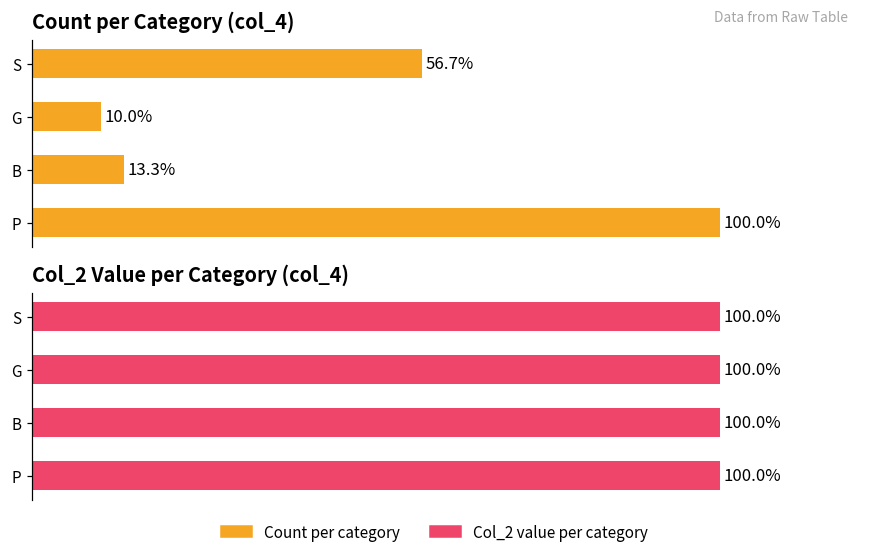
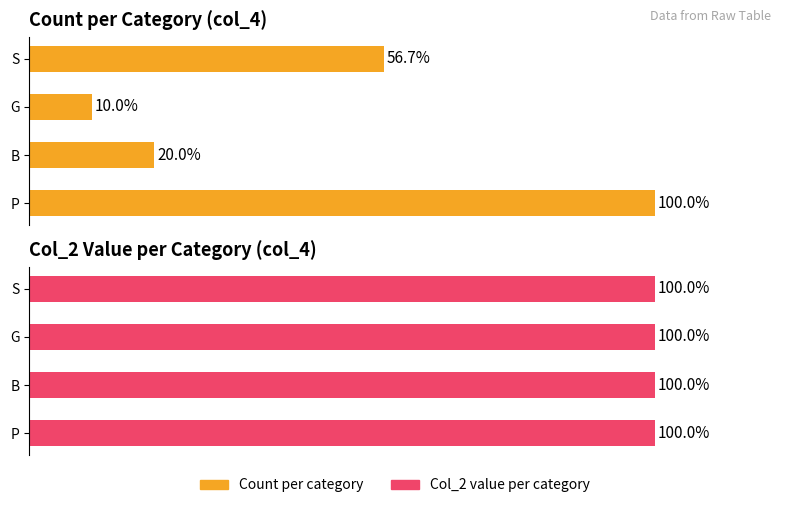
Count per Category (col_4), B: 13.3% -> 20.0%
